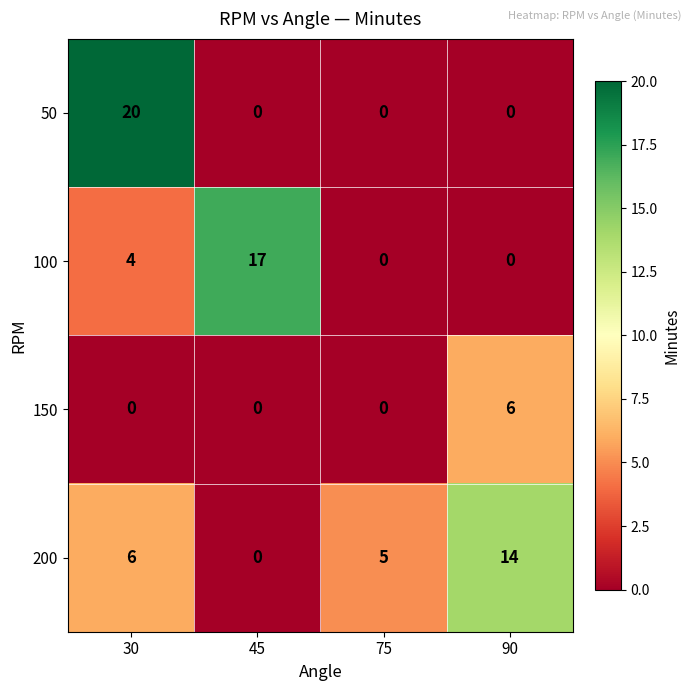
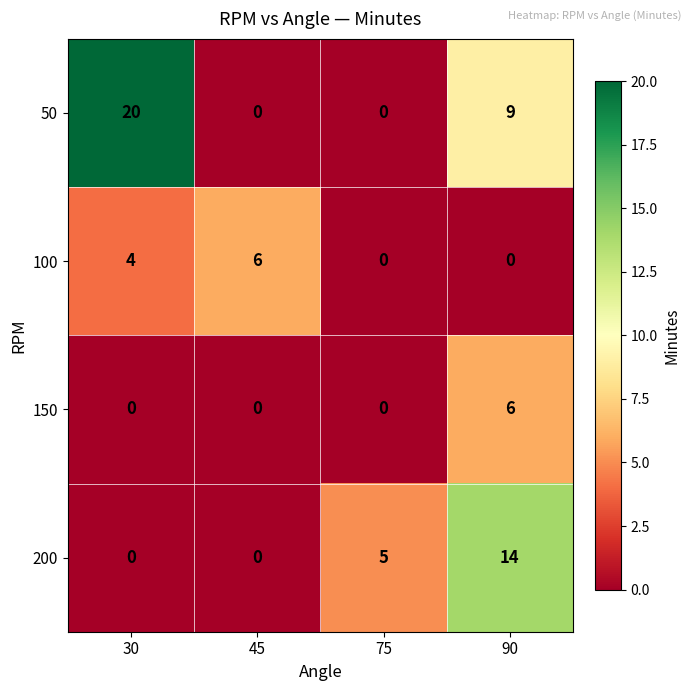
50, 90: 0 -> 9
100, 45: 17 -> 6
200, 30: 6 -> 0
